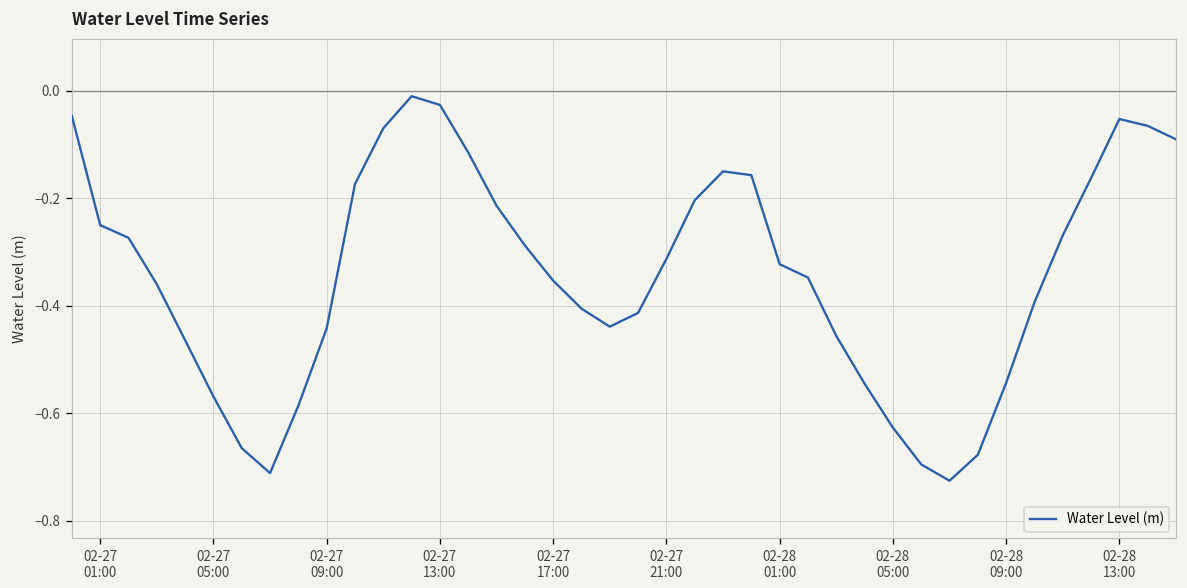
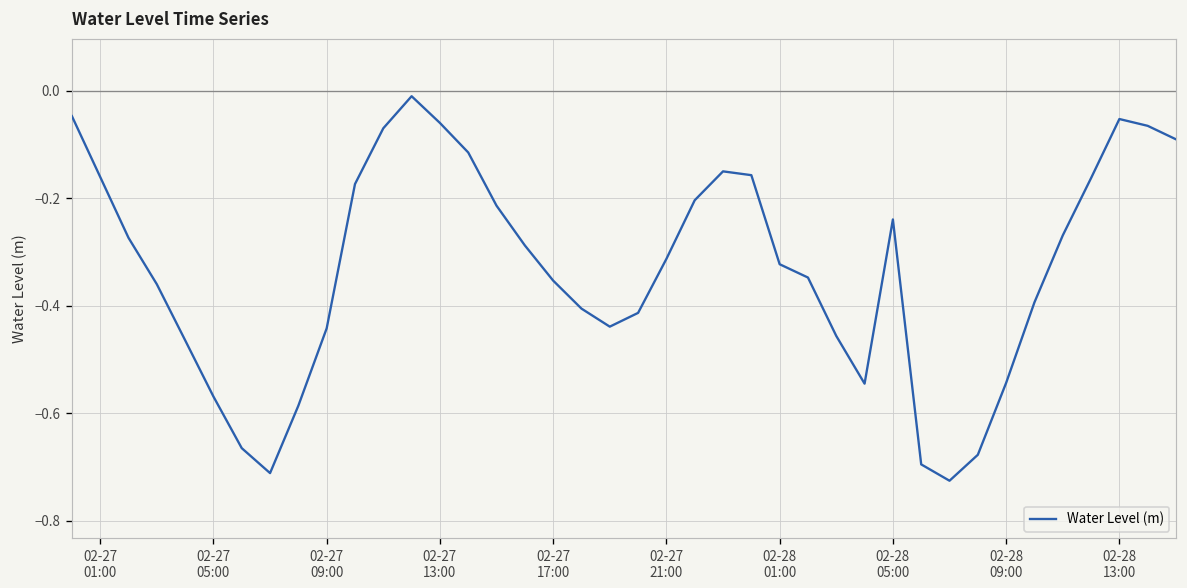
02-27 01:00: -0.25 -> -0.16
02-27 13:00: -0.03 -> -0.06
02-28 05:00: -0.63 -> -0.24
